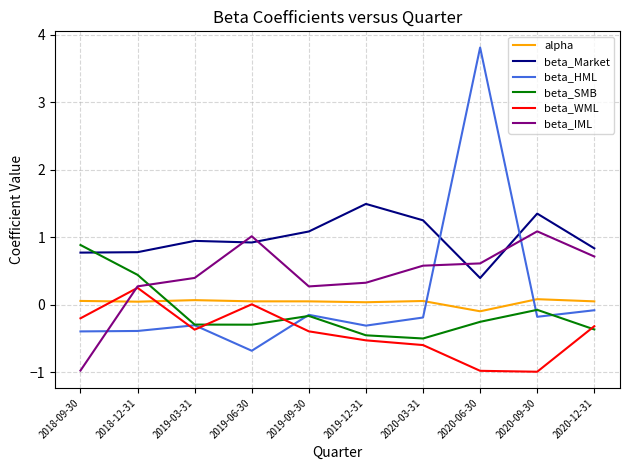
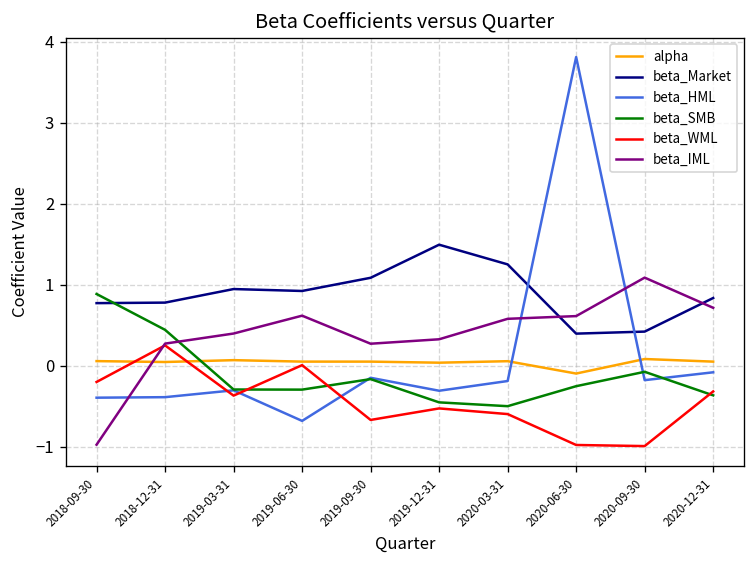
beta_IML, 2019-06-30: 1.0 -> 0.6
beta_WML, 2019-09-30: -0.4 -> -0.7
beta_Market, 2020-09-30: 1.4 -> 0.4
